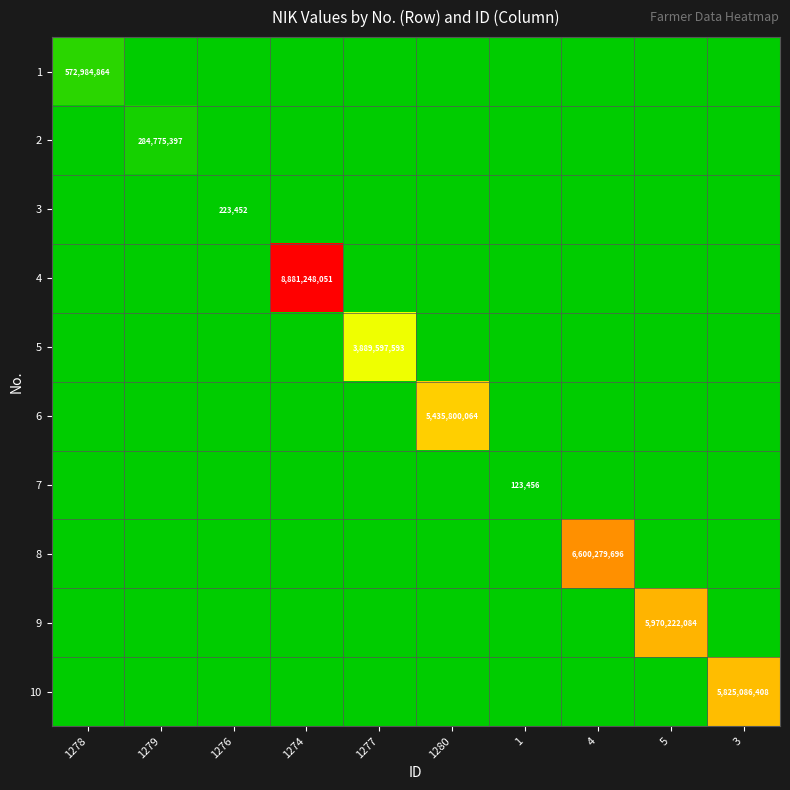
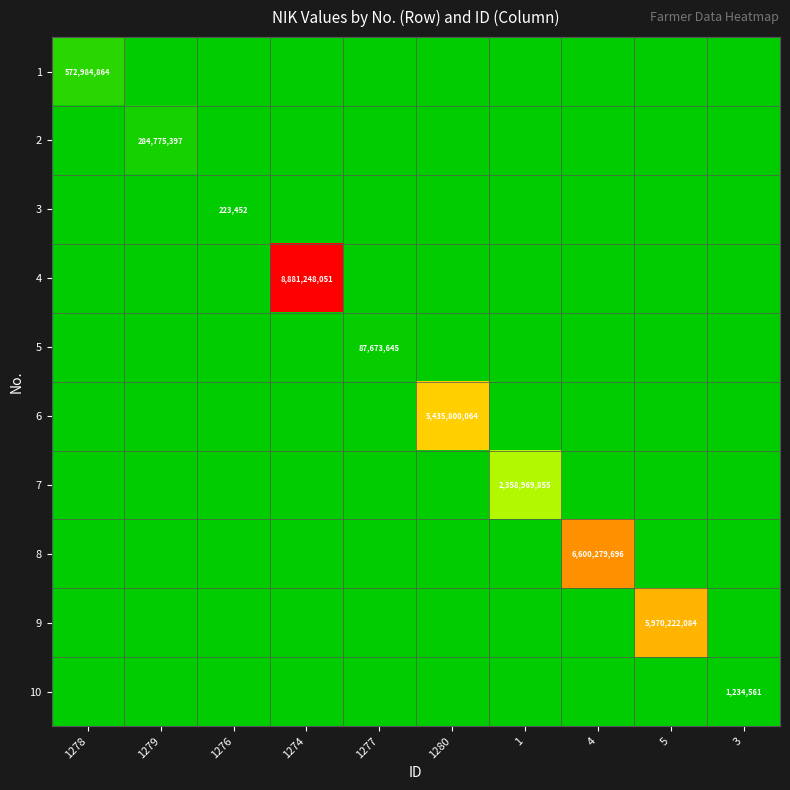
5, 1277: 3,889,597,593 -> 87,673,645
7, 1: 123,456 -> 2,358,969,855
10, 3: 5,825,086,408 -> 1,234,561
